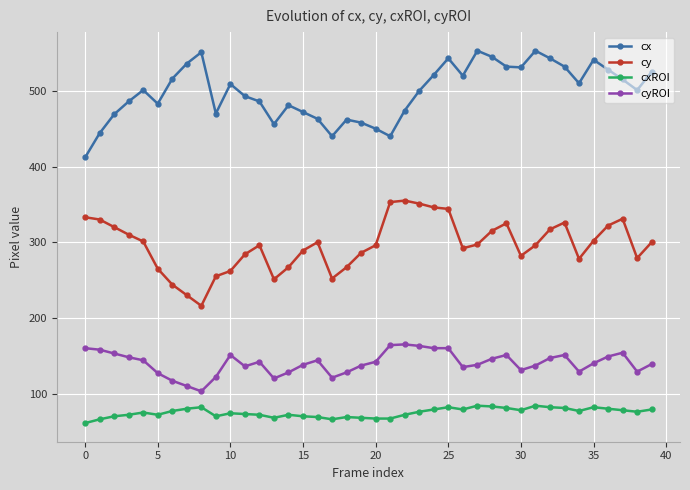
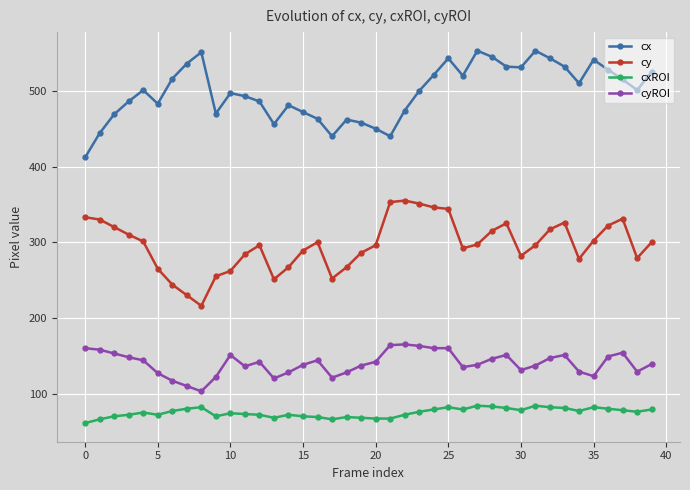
cx, 10: 510 -> 500
cyROI, 35: 140 -> 120
